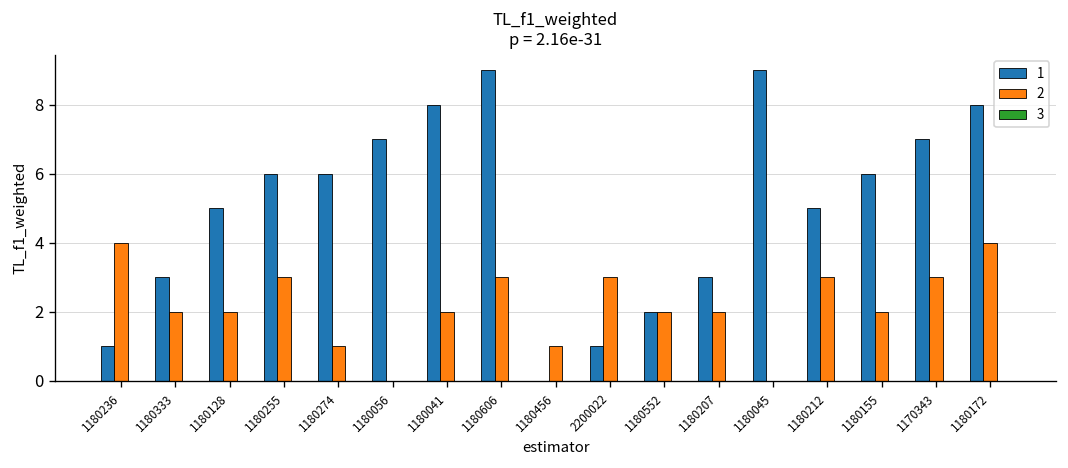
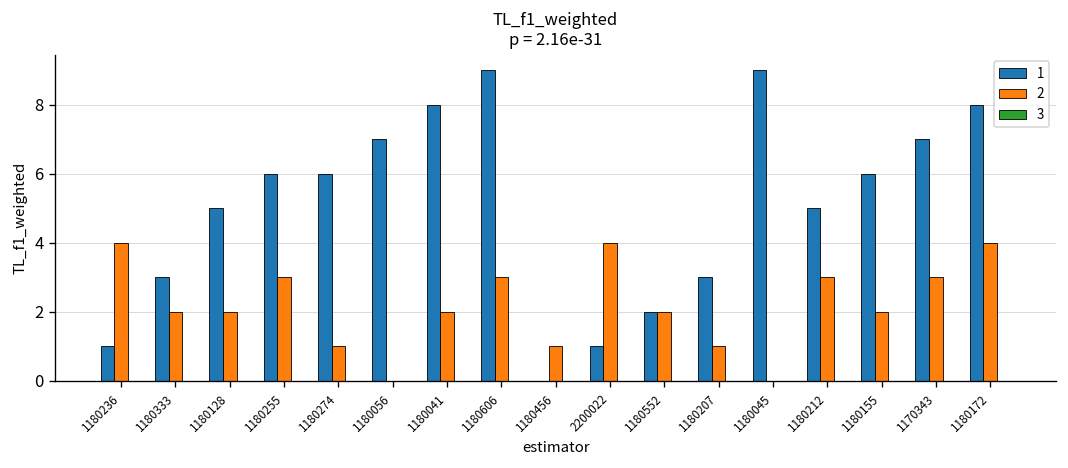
2, 2200022: 3 -> 4
2, 1180207: 2 -> 1
